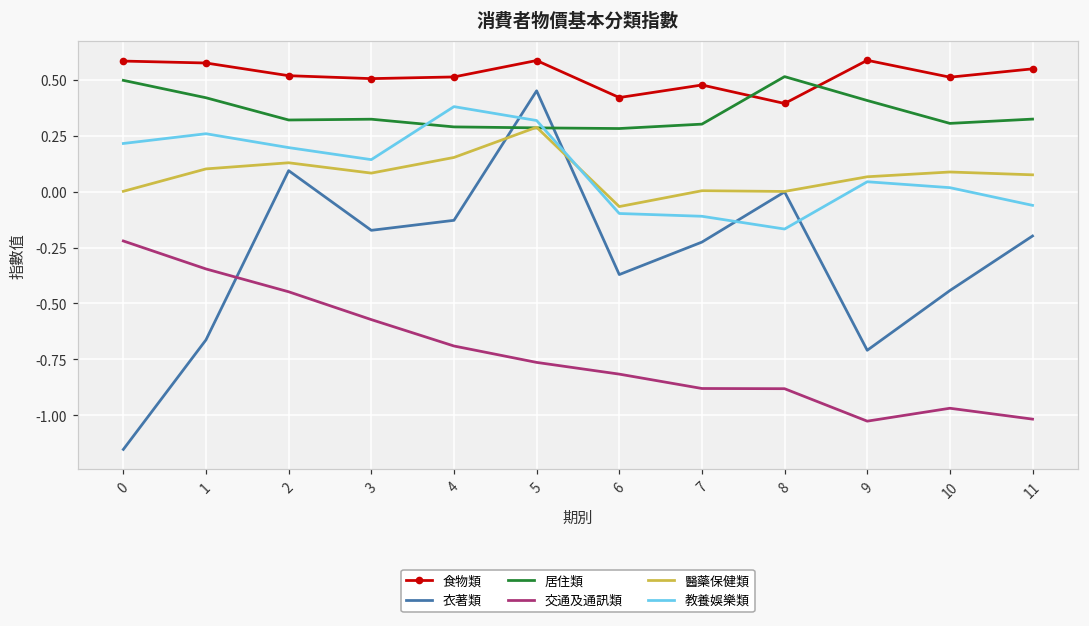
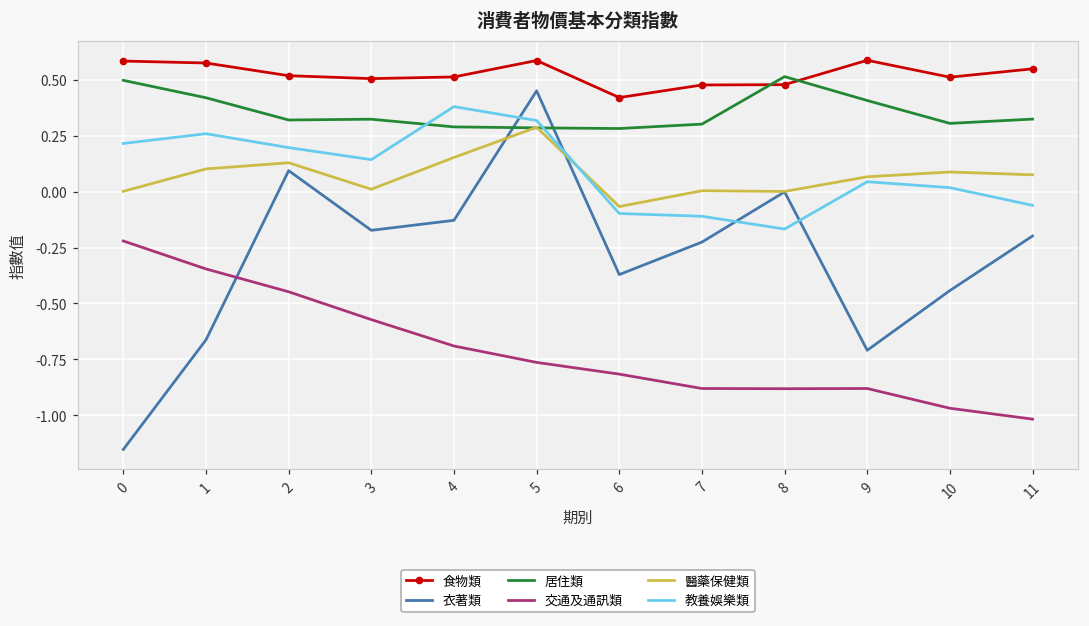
醫藥保健類, 3: 0.08 -> 0.01
食物類, 8: 0.39 -> 0.48
交通及通訊類, 9: -1.03 -> -0.88
